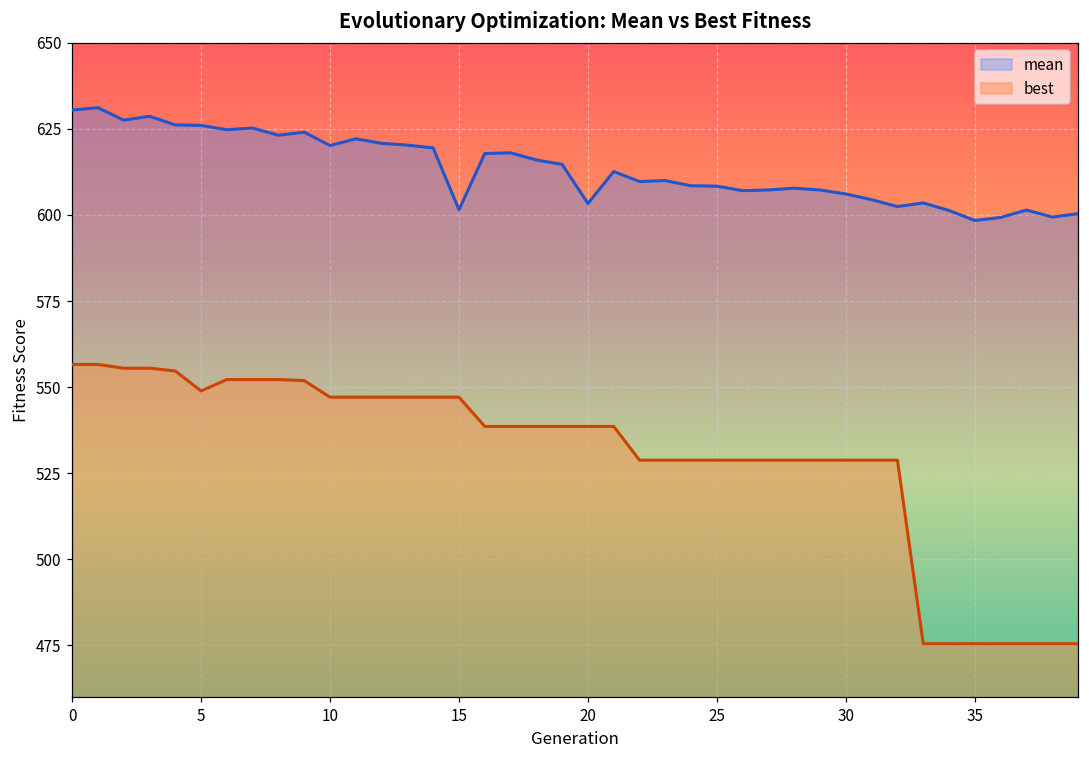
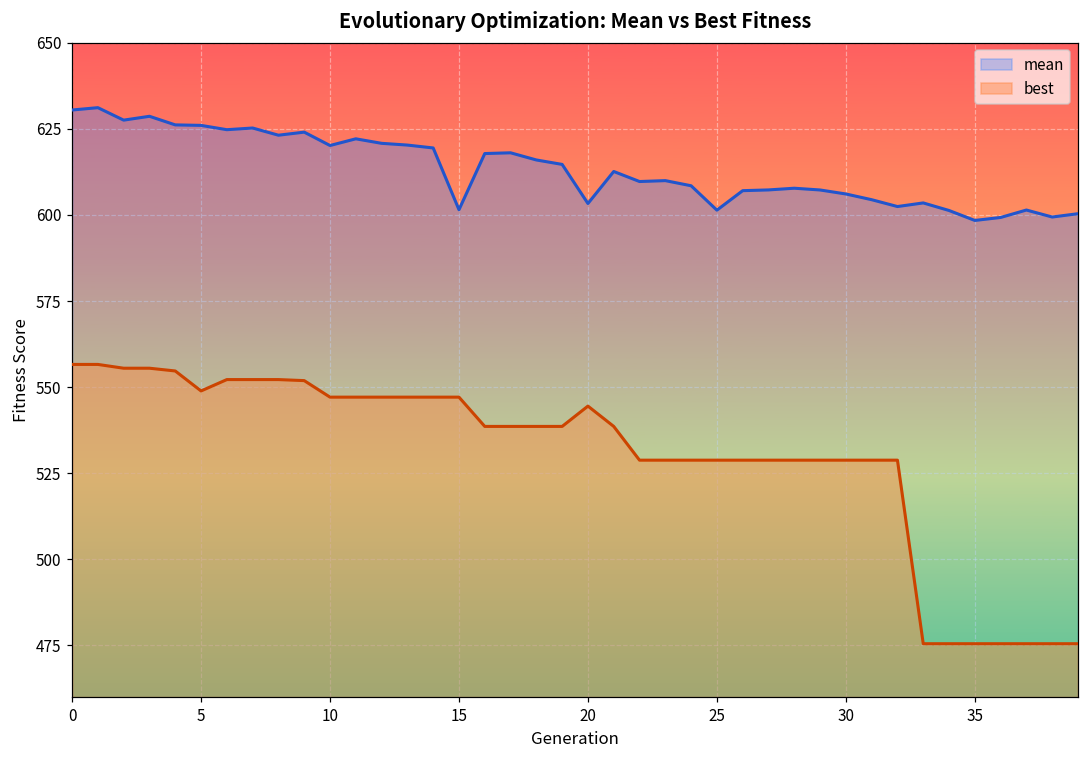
best, 20: 539 -> 545
mean, 25: 608 -> 601
